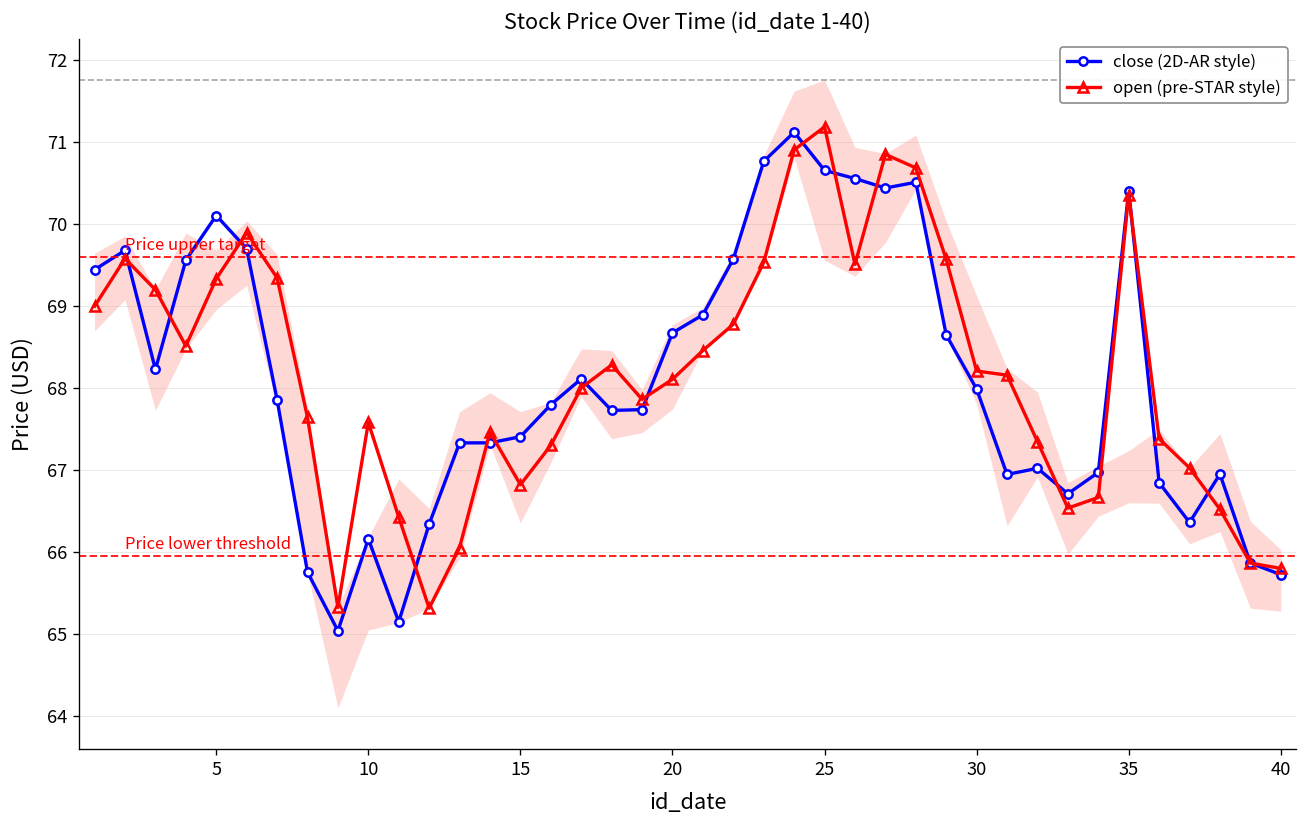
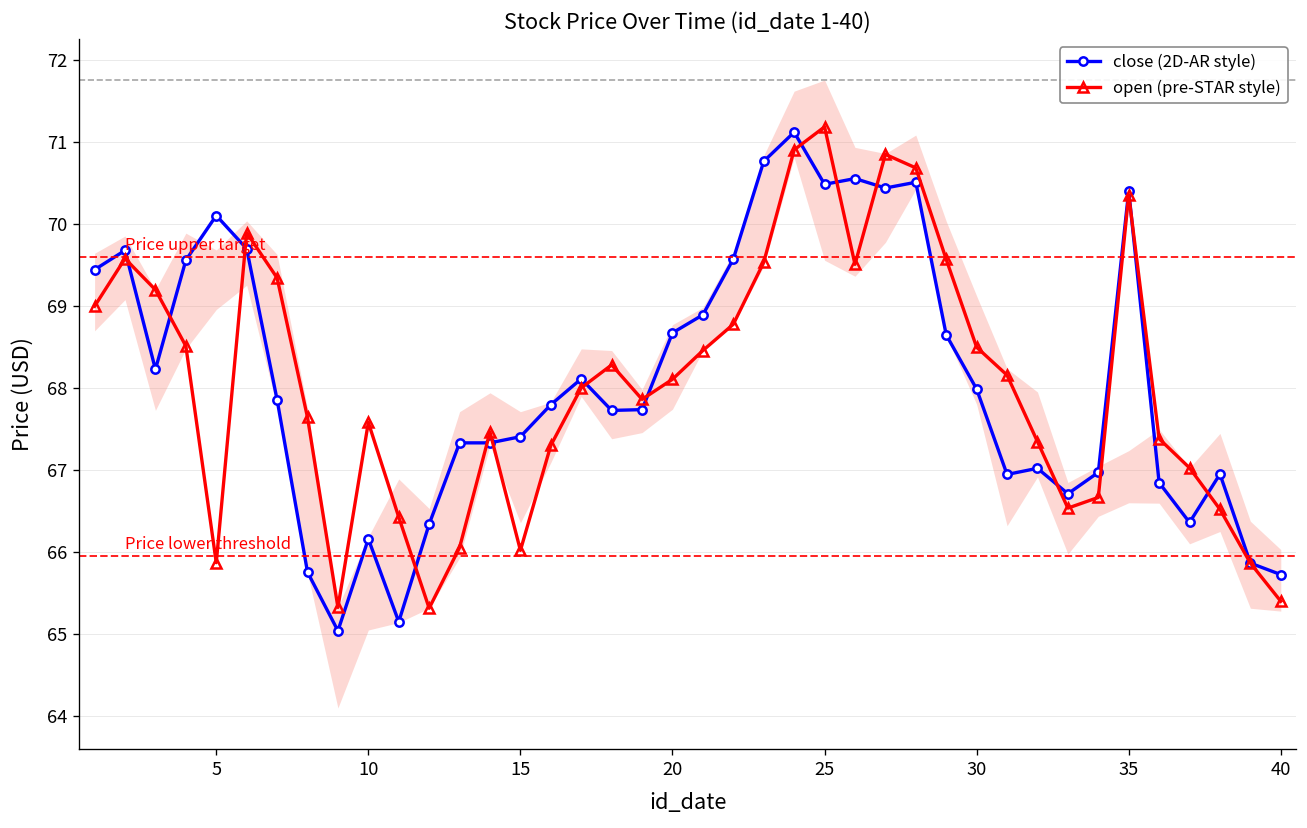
open (pre-STAR style), 5: 69.3 -> 65.9
open (pre-STAR style), 15: 66.8 -> 66.0
close (2D-AR style), 25: 70.7 -> 70.5
open (pre-STAR style), 30: 68.2 -> 68.5
open (pre-STAR style), 40: 65.8 -> 65.4
